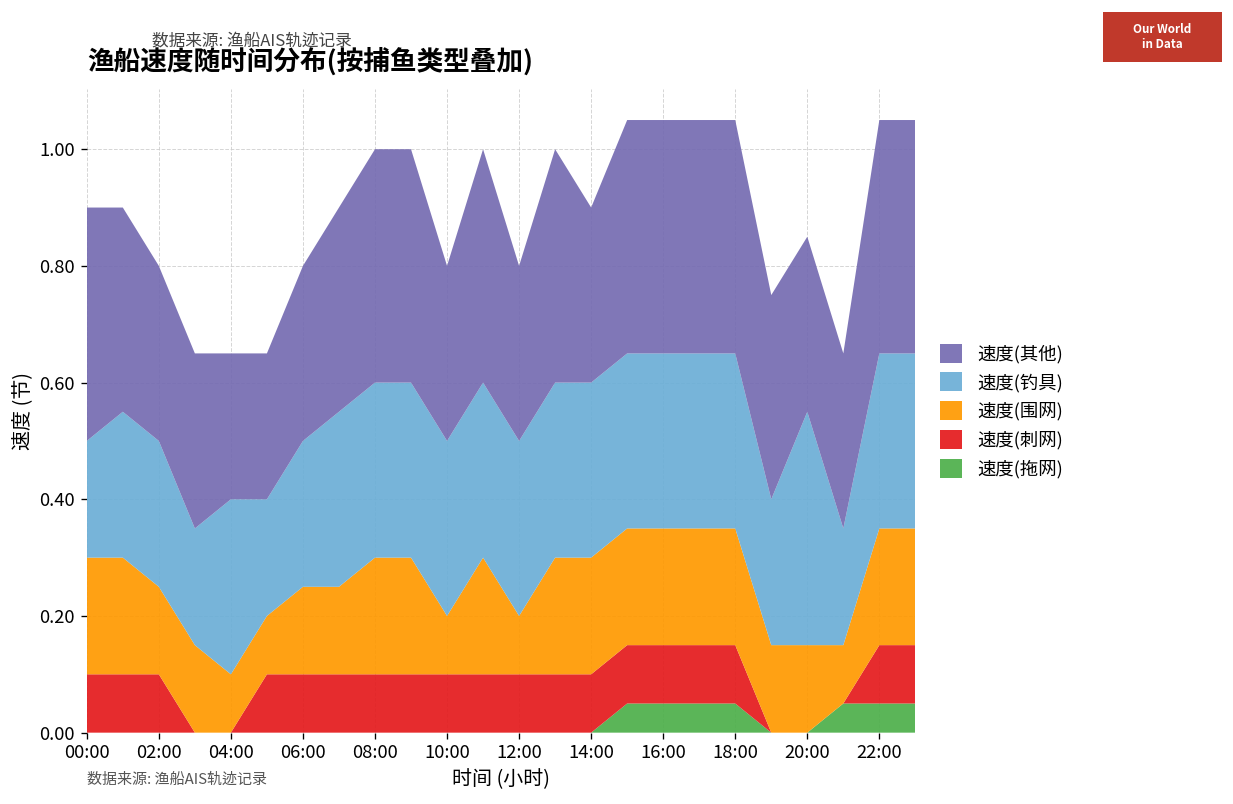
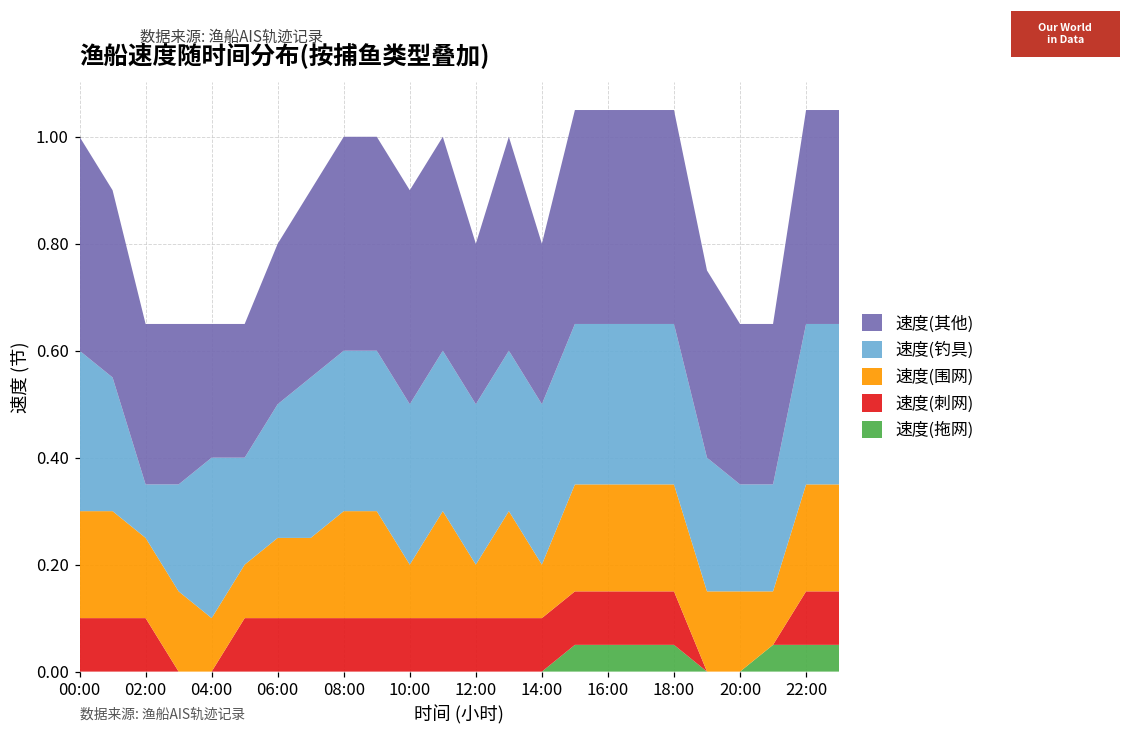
速度(钓具), 00:00: 0.2 -> 0.3
速度(钓具), 02:00: 0.25 -> 0.10
速度(其他), 10:00: 0.3 -> 0.4
速度(围网), 14:00: 0.2 -> 0.1
速度(钓具), 20:00: 0.4 -> 0.2
